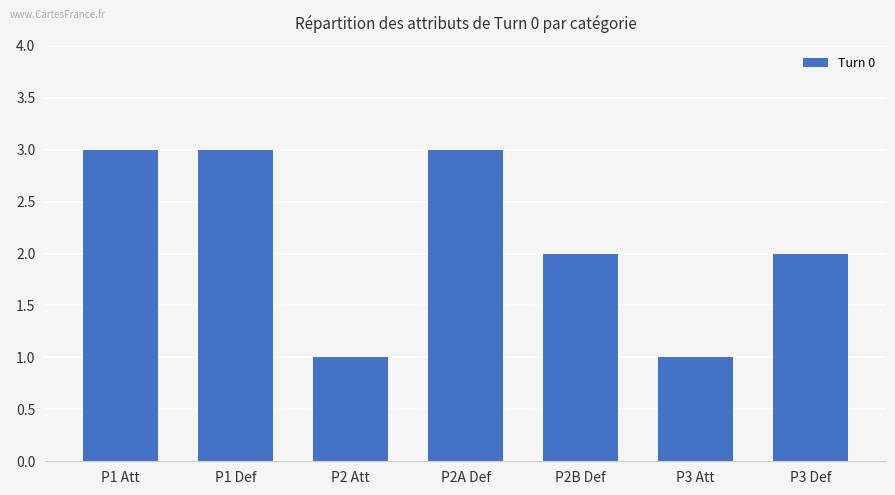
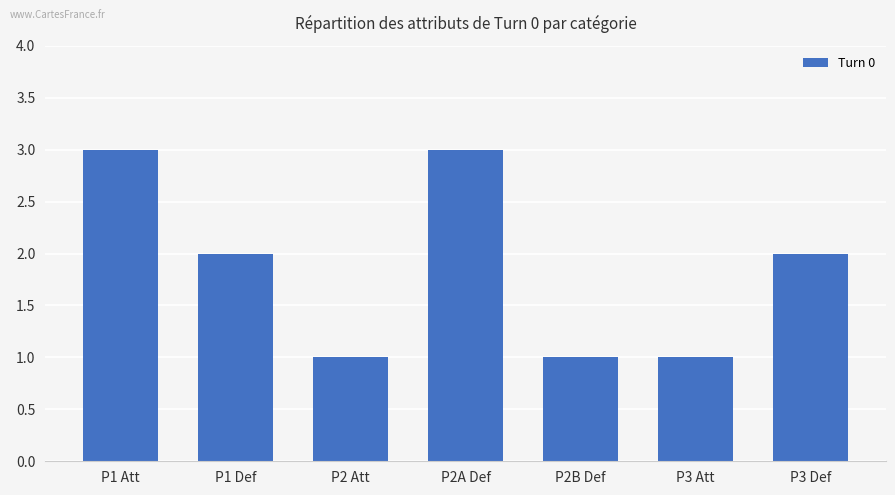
P1 Def: 3 -> 2
P2B Def: 2 -> 1
